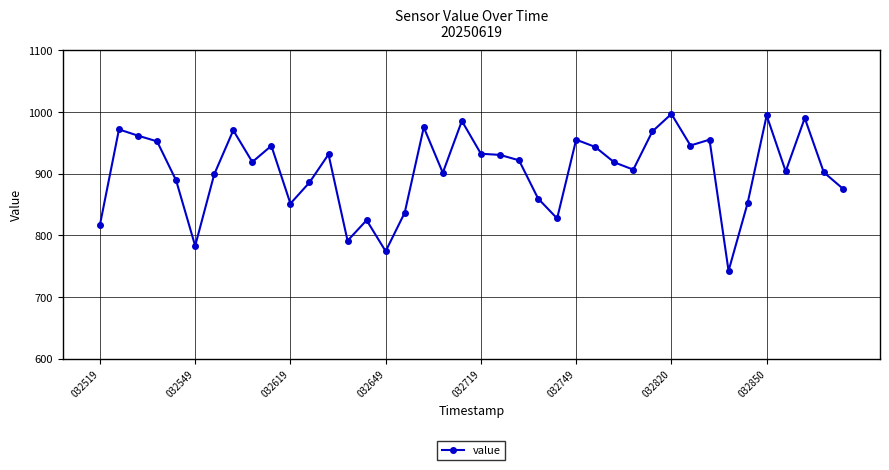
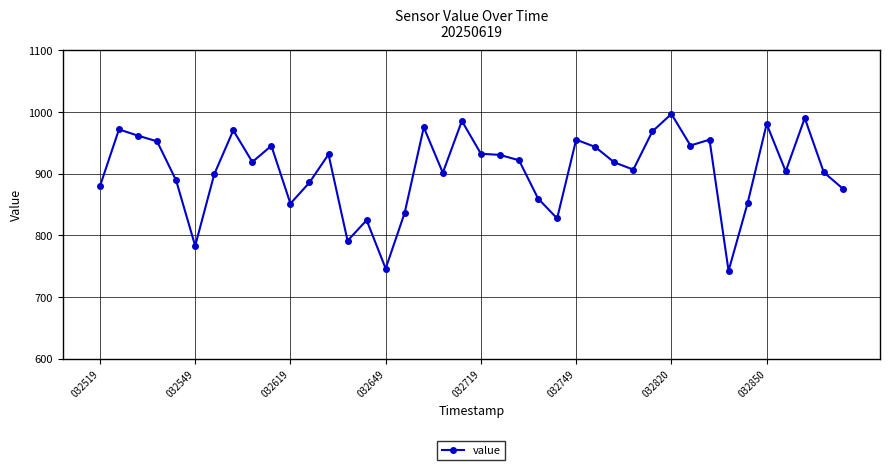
032519: 820 -> 880
032649: 770 -> 750
032850: 990 -> 980
